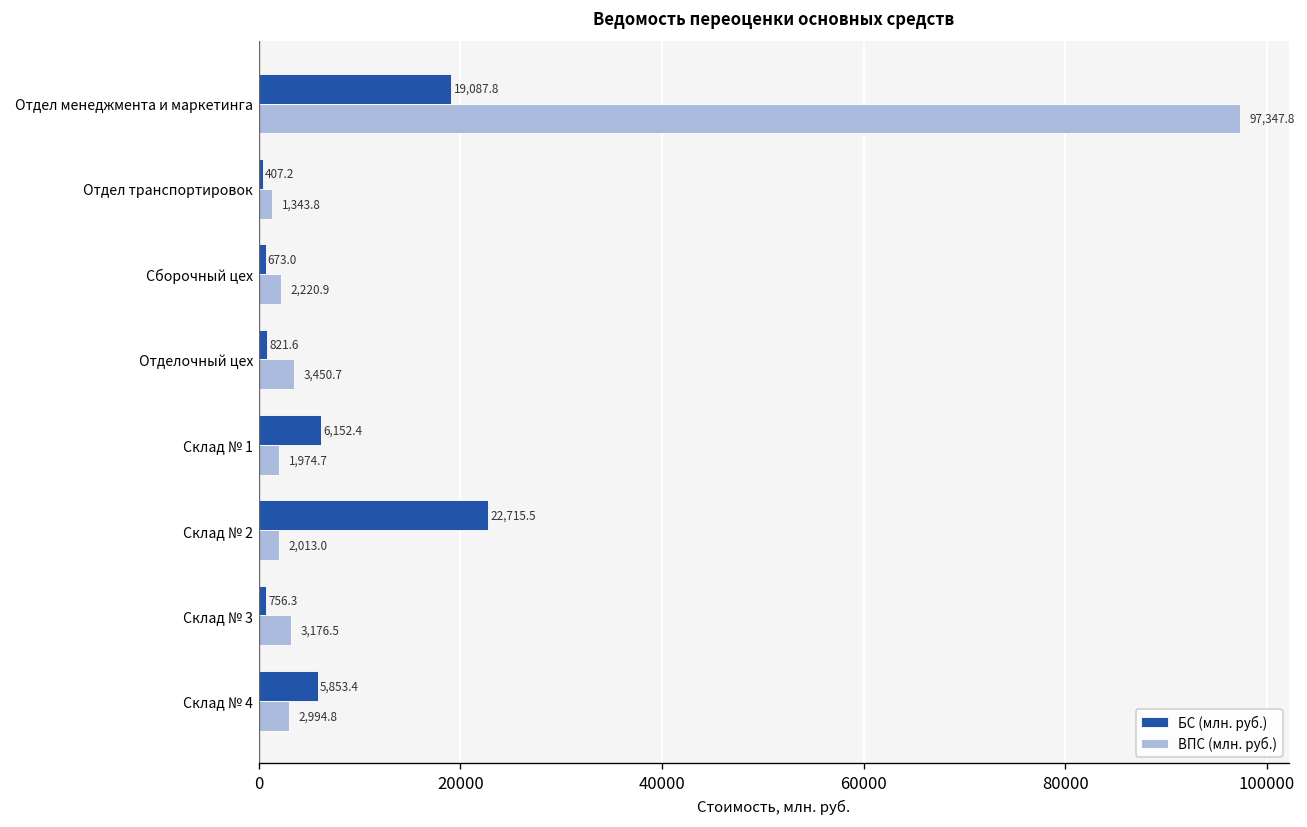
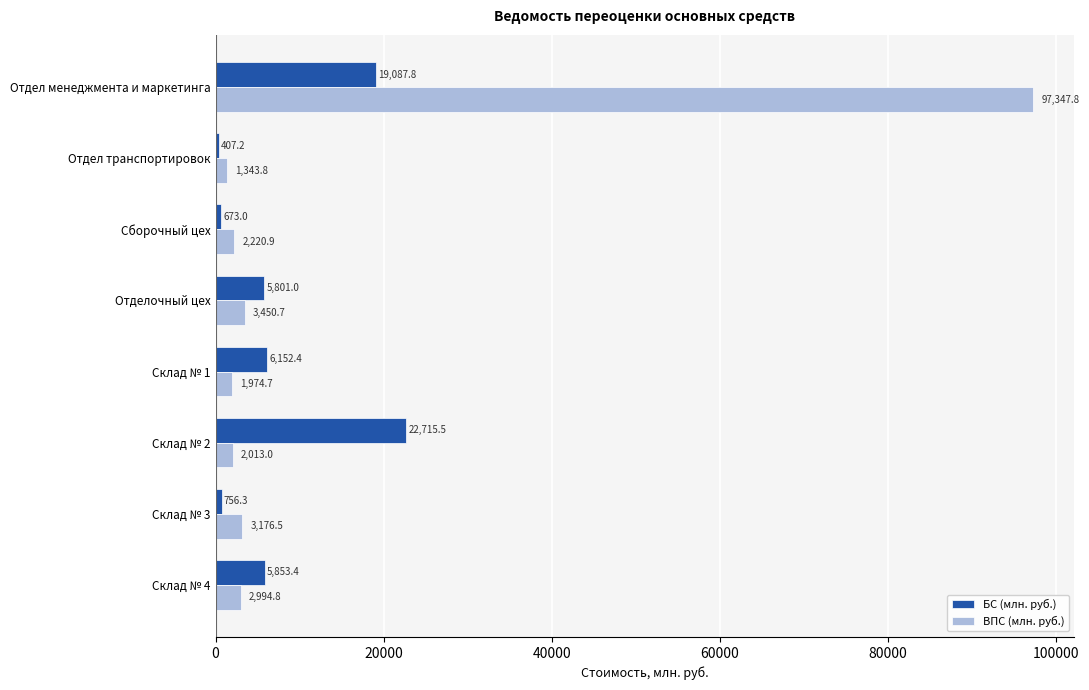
БС (млн. руб.), Отделочный цех: 821.6 -> 5,801.0
